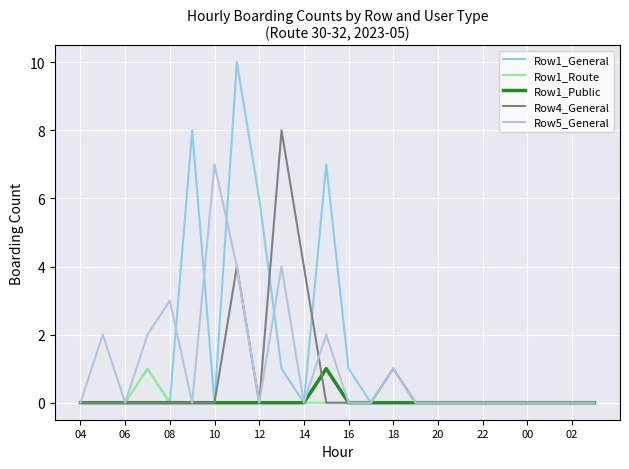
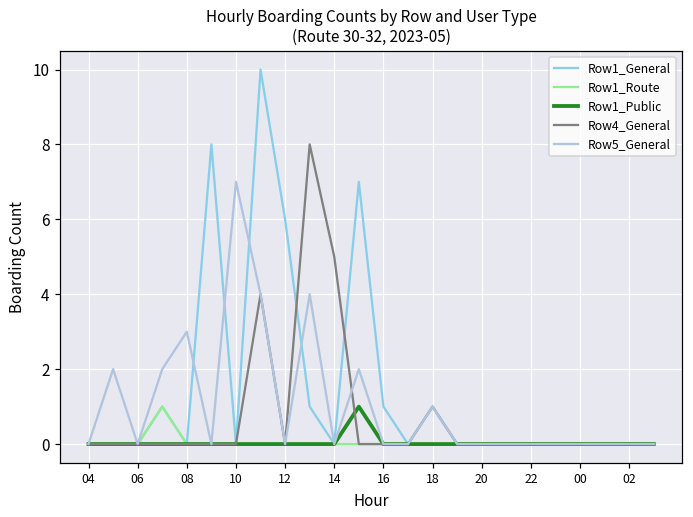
Row4_General, 14: 4 -> 5
